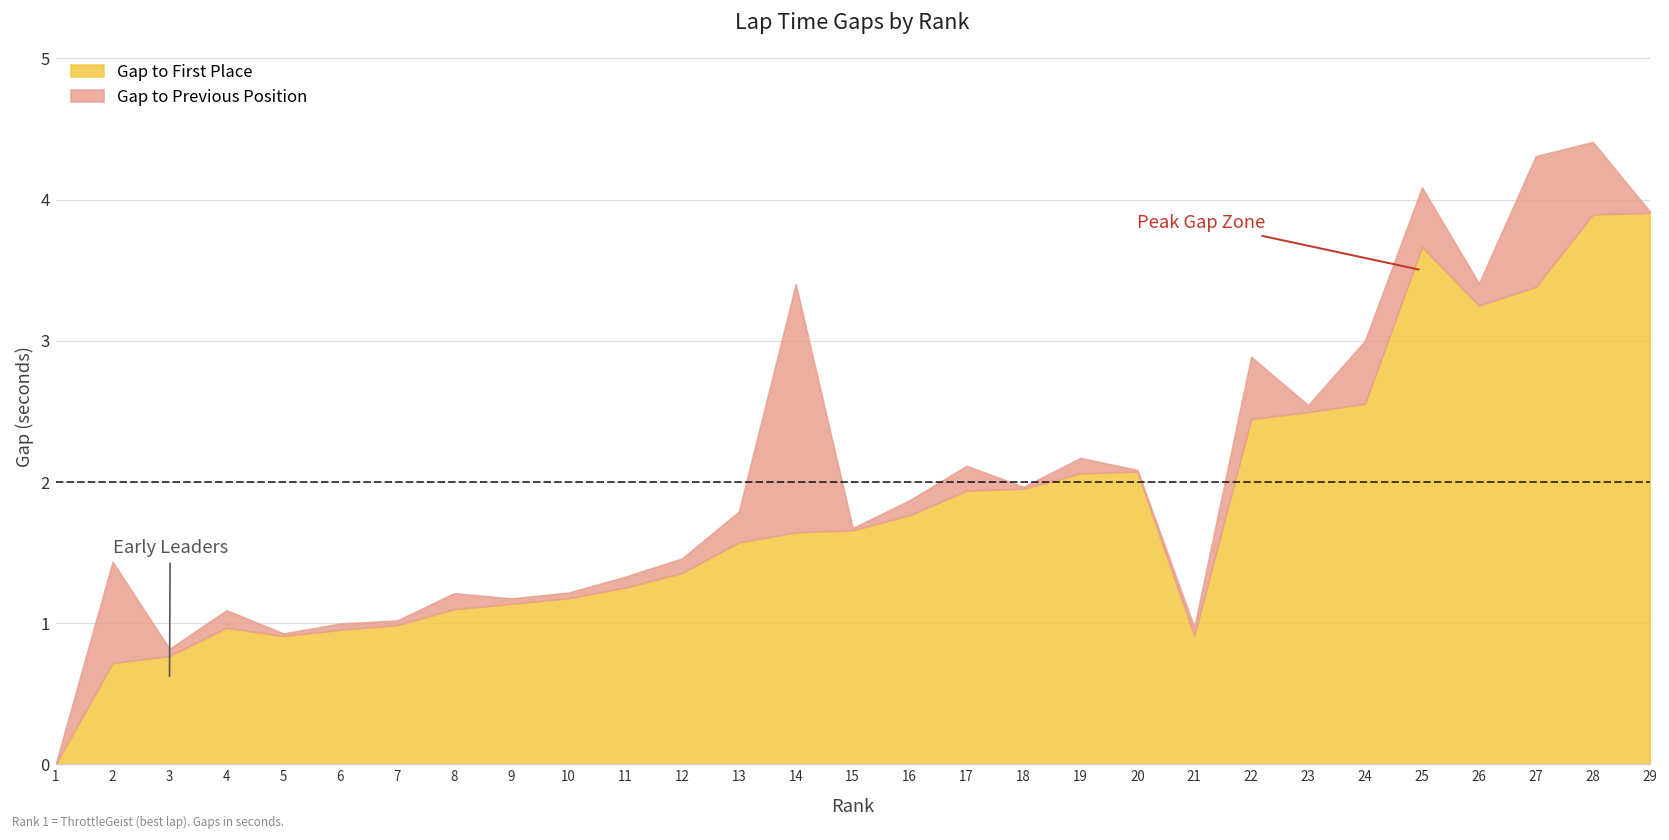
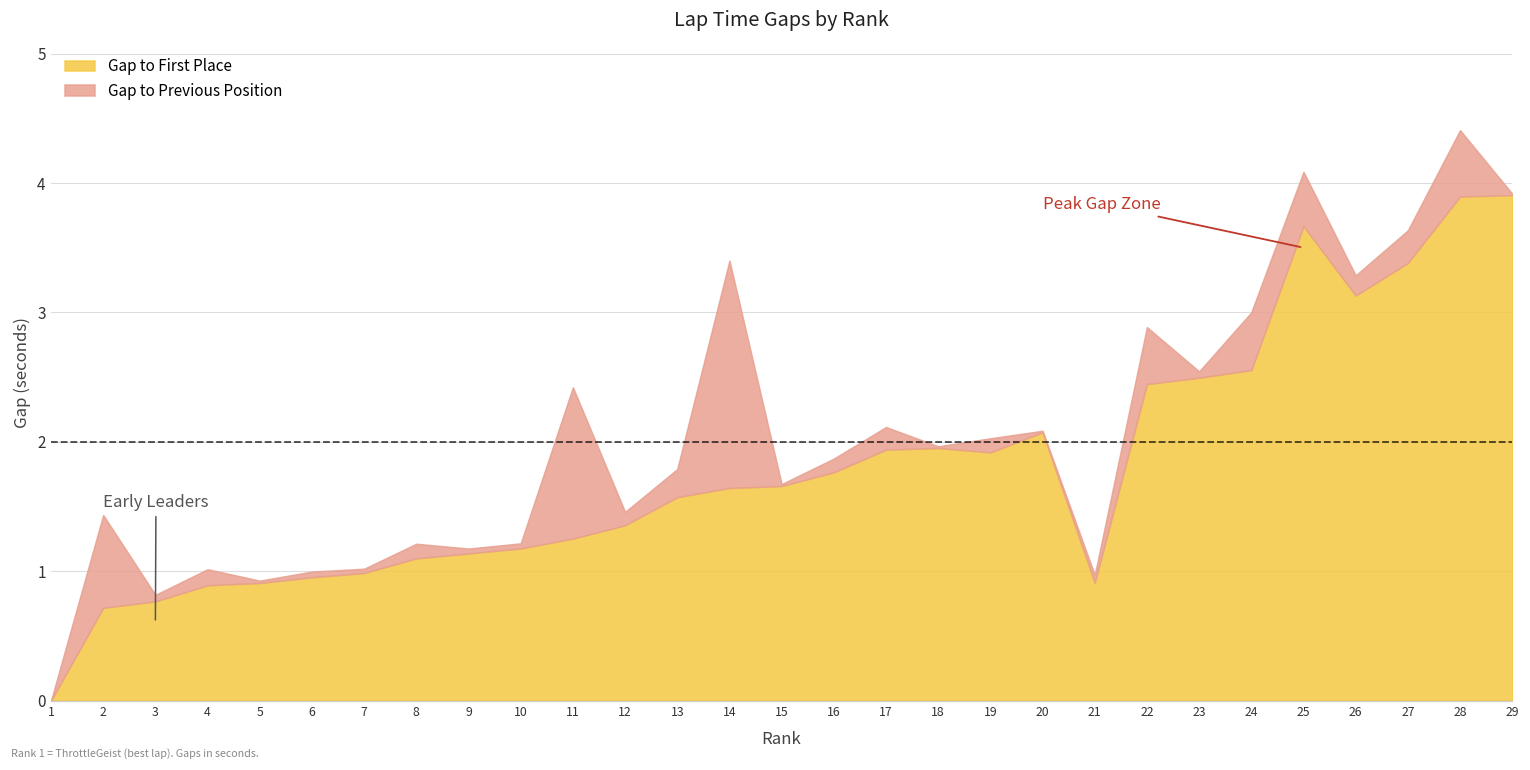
Gap to First Place, 4: 0.97 -> 0.89
Gap to Previous Position, 11: 0.08 -> 1.17
Gap to First Place, 19: 2.06 -> 1.92
Gap to First Place, 26: 3.25 -> 3.13
Gap to Previous Position, 27: 0.93 -> 0.25
